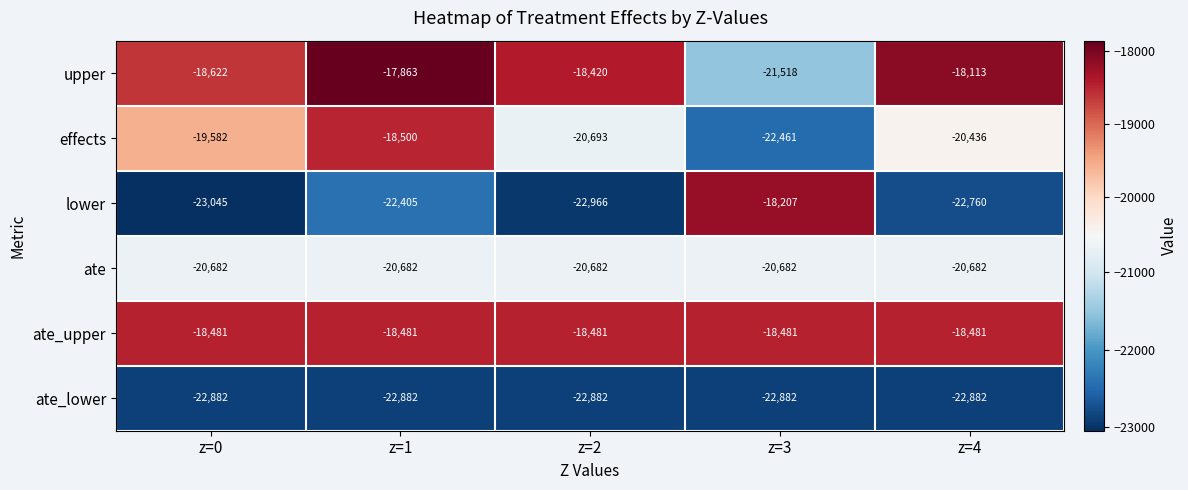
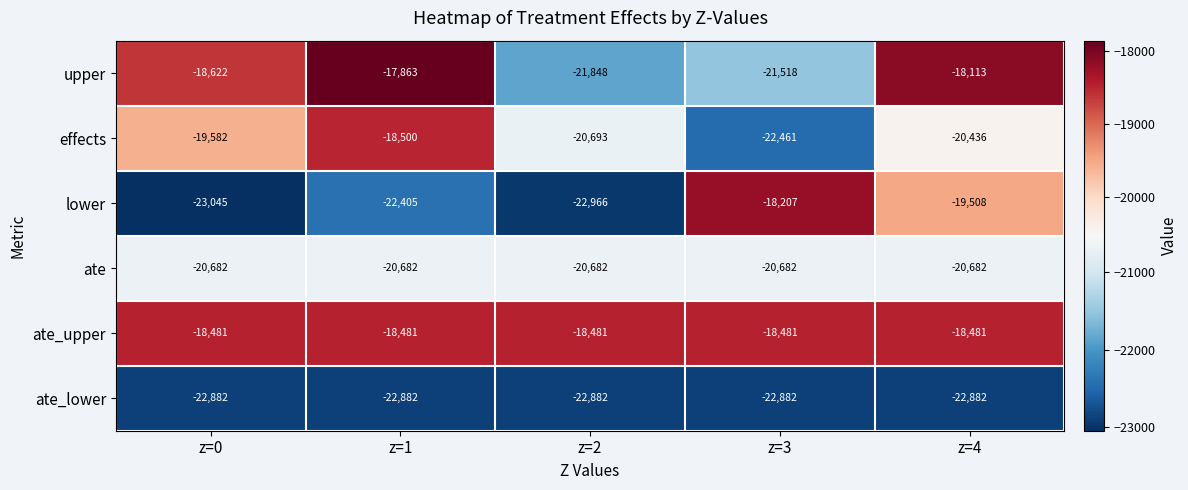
upper, z=2: -18,420 -> -21,848
lower, z=4: -22,760 -> -19,508
